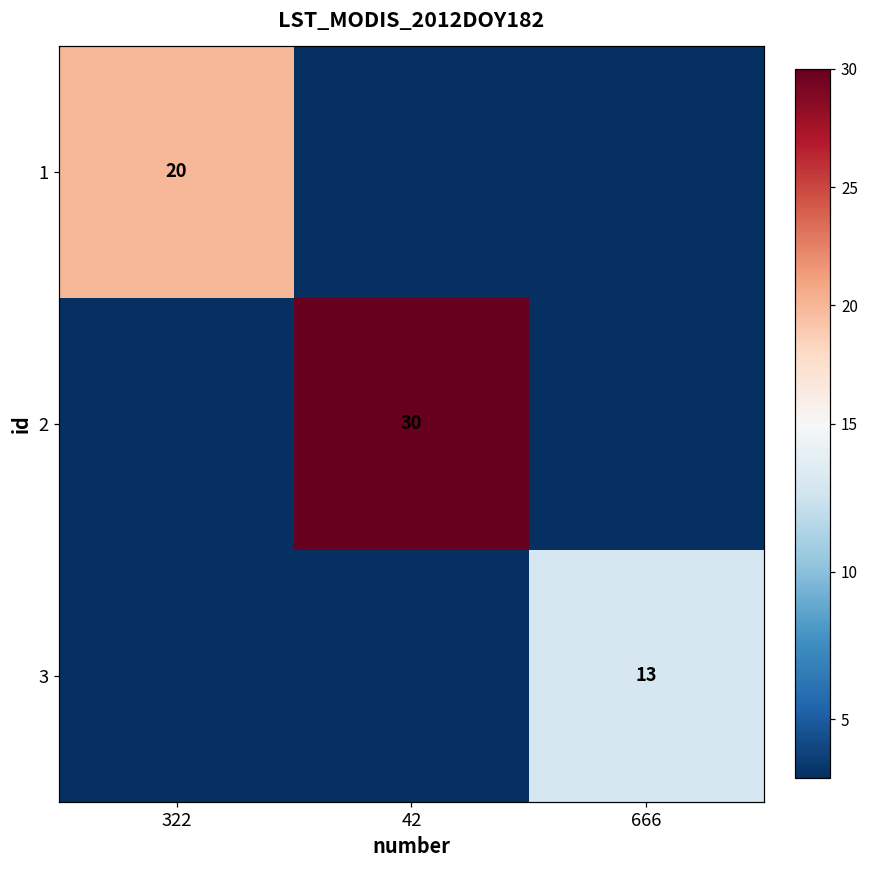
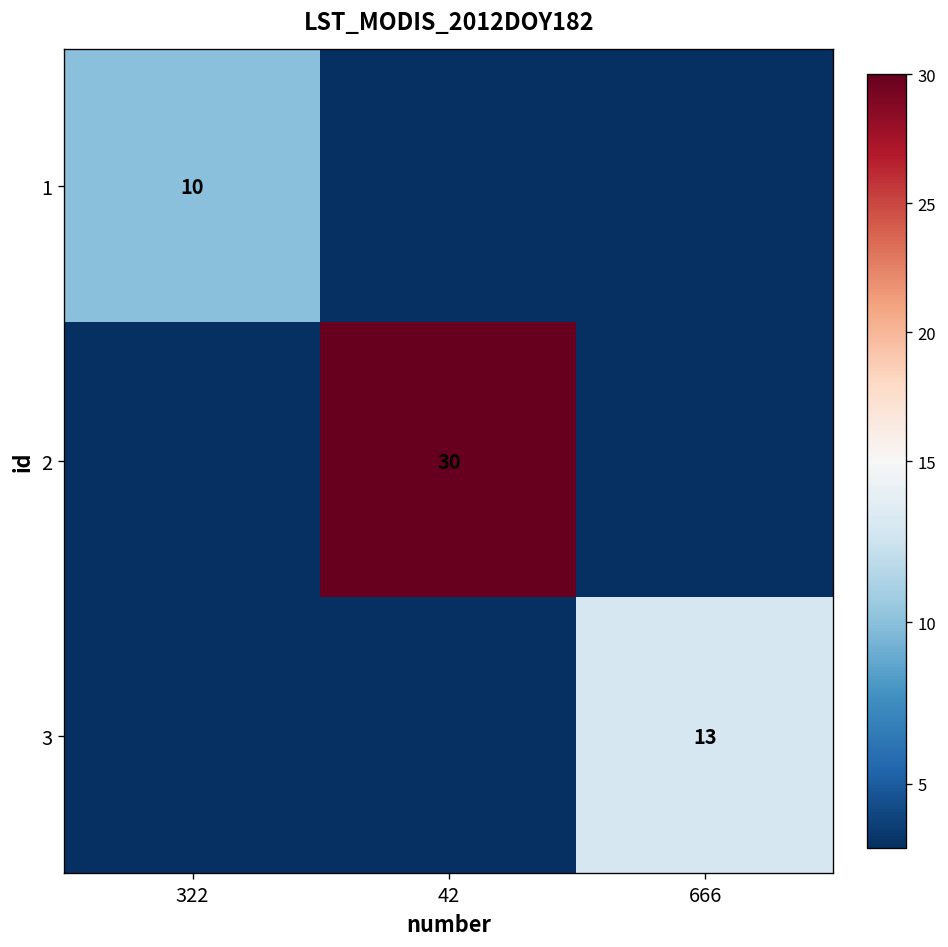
1, 322: 20 -> 10
